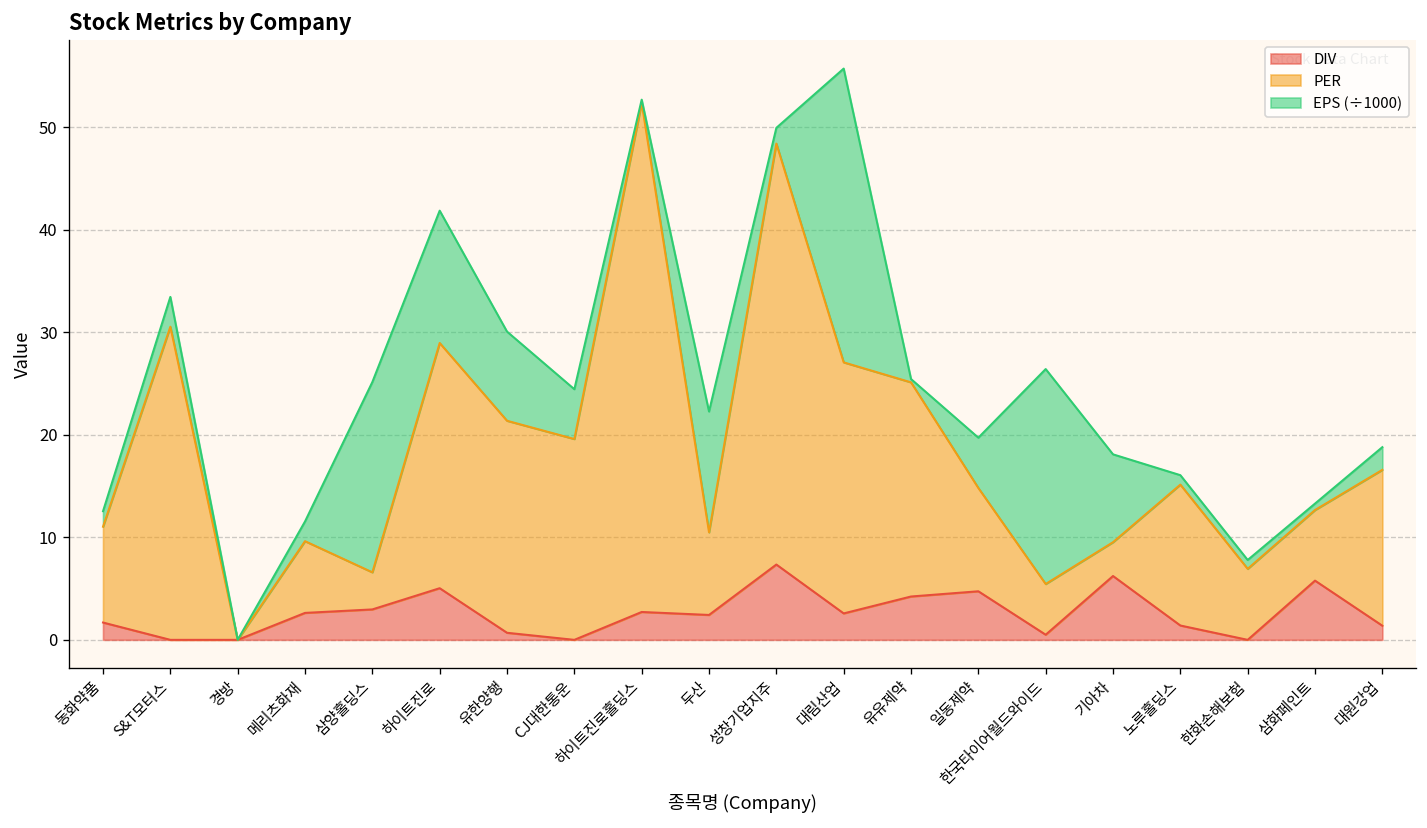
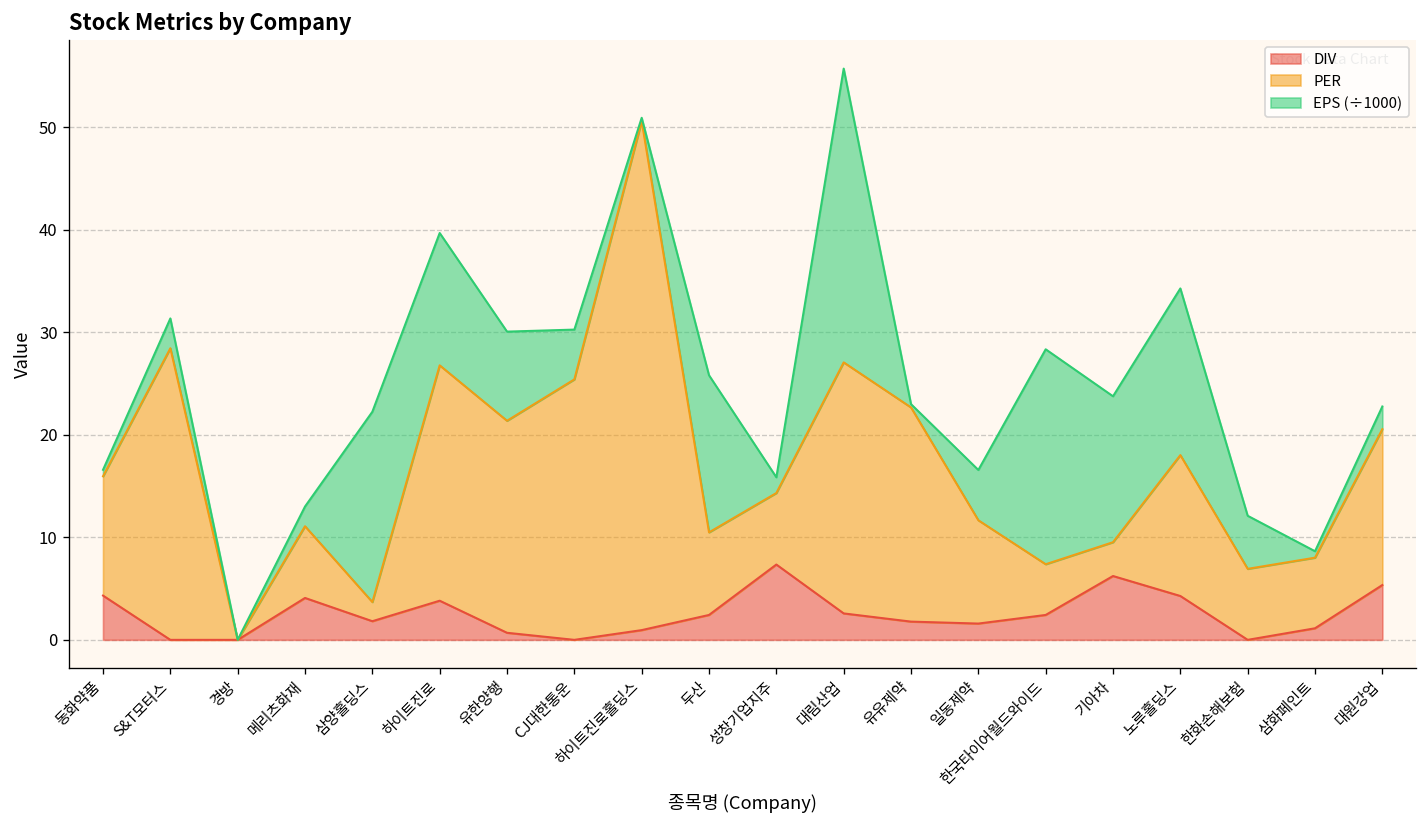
DIV, 동화약품: 2 -> 4
PER, 동화약품: 9 -> 12
EPS (÷1000), 동화약품: 2 -> 1
PER, S&T모터스: 31 -> 28
DIV, 메리츠화재: 3 -> 4
DIV, 삼양홀딩스: 3 -> 2
PER, 삼양홀딩스: 4 -> 2
DIV, 하이트진로: 5 -> 4
PER, 하이트진로: 24 -> 23
PER, CJ대한통운: 20 -> 25
DIV, 하이트진로홀딩스: 3 -> 1
EPS (÷1000), 두산: 12 -> 15
PER, 성창기업지주: 41 -> 7
DIV, 유유제약: 4 -> 2
DIV, 일동제약: 5 -> 2
DIV, 한국타이어월드와이드: 1 -> 2
EPS (÷1000), 기아차: 9 -> 14
DIV, 노루홀딩스: 1 -> 4
EPS (÷1000), 노루홀딩스: 1 -> 16
EPS (÷1000), 한화손해보험: 1 -> 5
DIV, 삼화페인트: 6 -> 1
DIV, 대원강업: 1 -> 5
